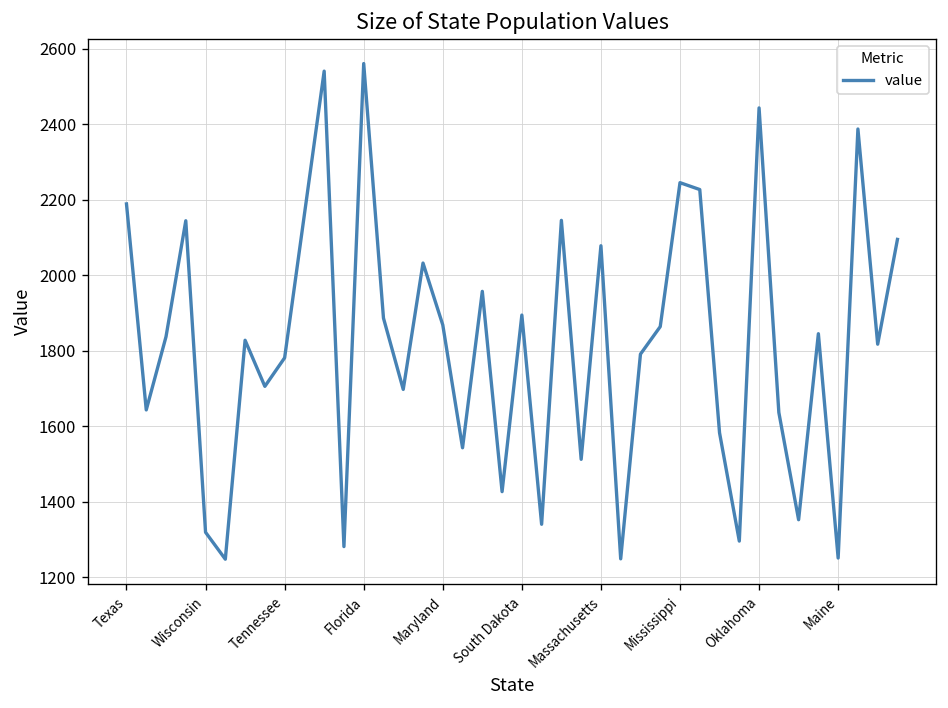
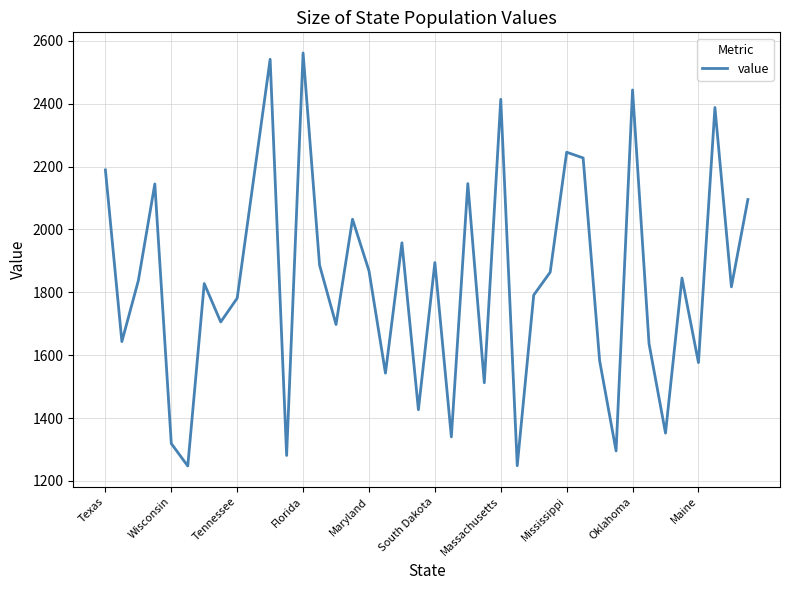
Massachusetts: 2080 -> 2410
Maine: 1250 -> 1580
